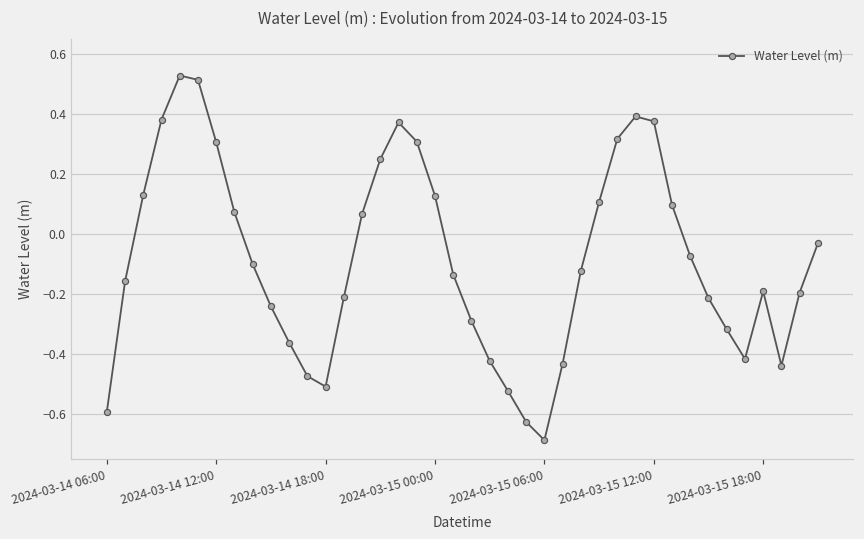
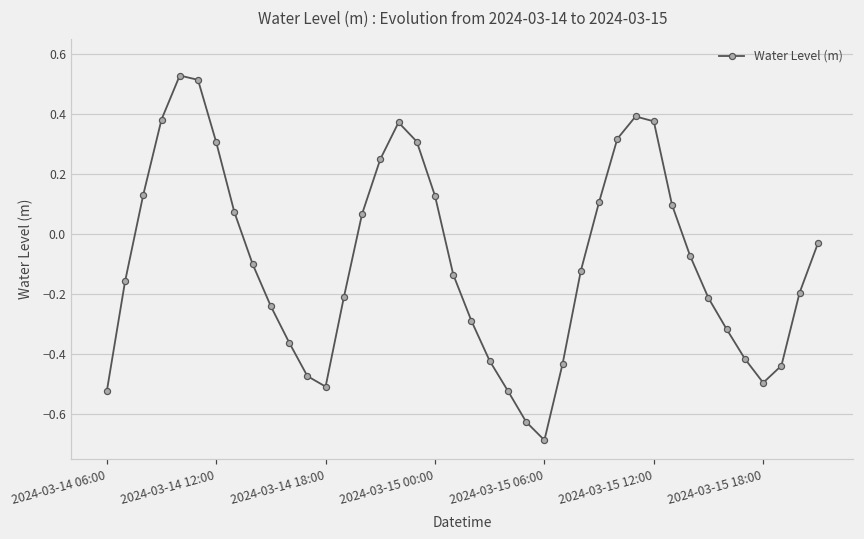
2024-03-14 06:00: -0.59 -> -0.52
2024-03-15 18:00: -0.19 -> -0.50
